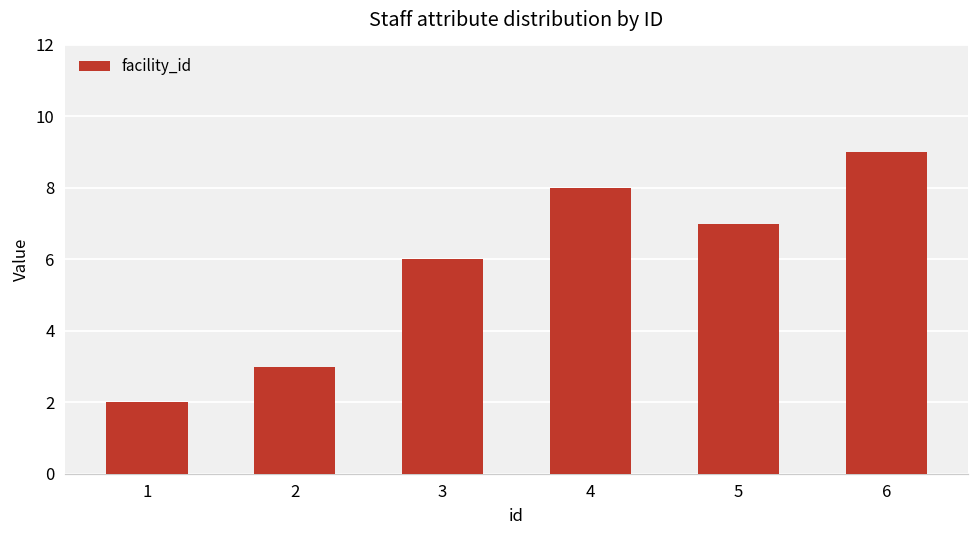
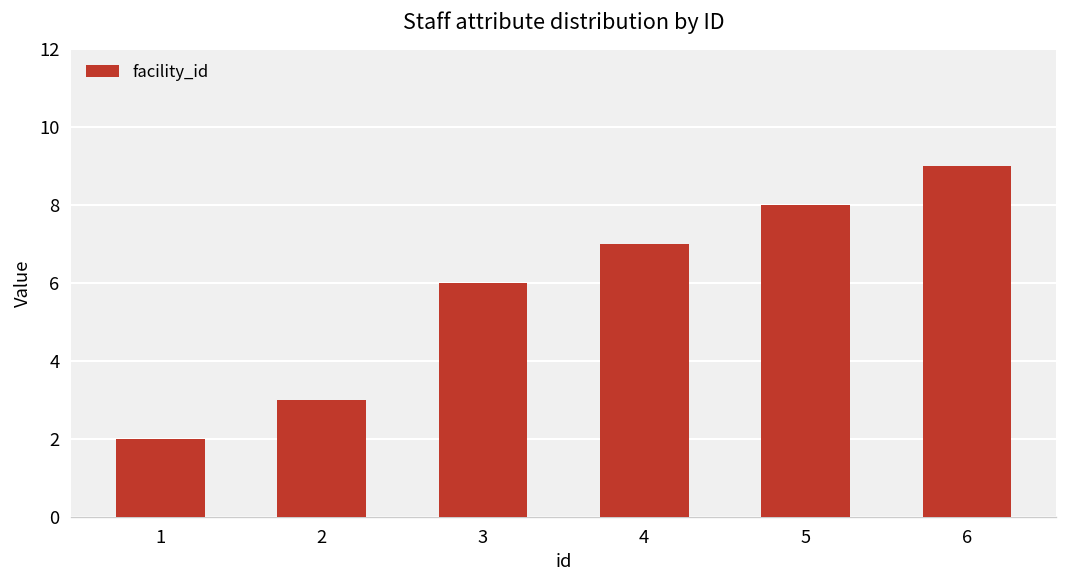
4: 8 -> 7
5: 7 -> 8
